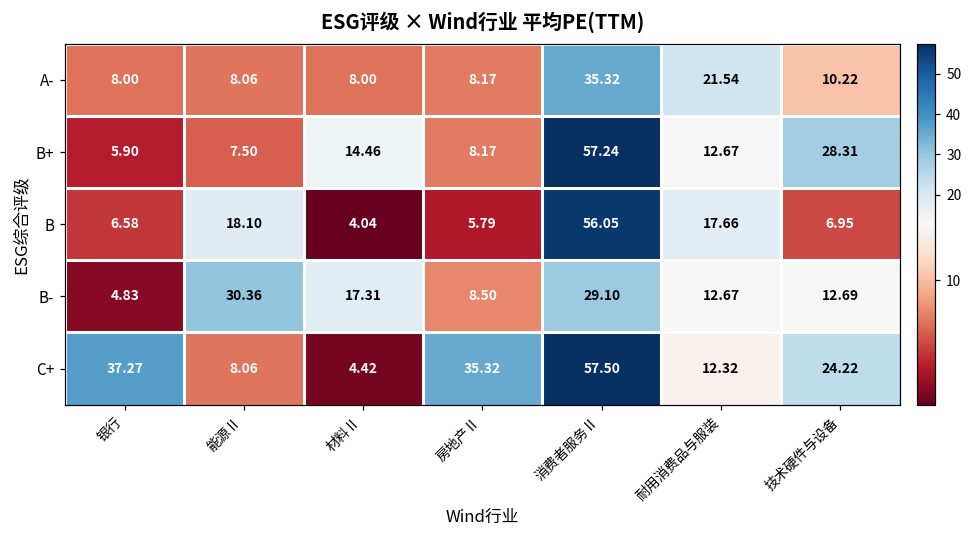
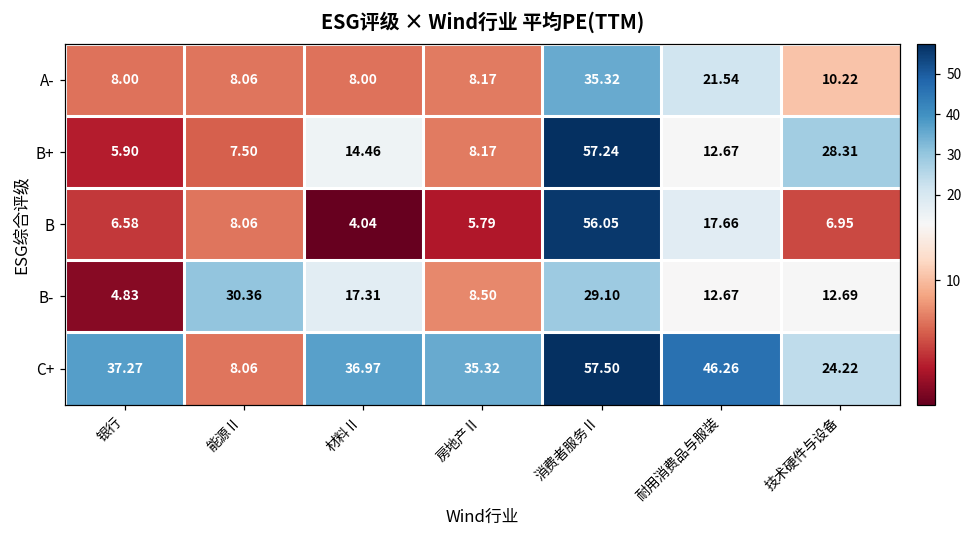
B, 能源Ⅱ: 18.10 -> 8.06
C+, 材料Ⅱ: 4.42 -> 36.97
C+, 耐用消费品与服装: 12.32 -> 46.26
